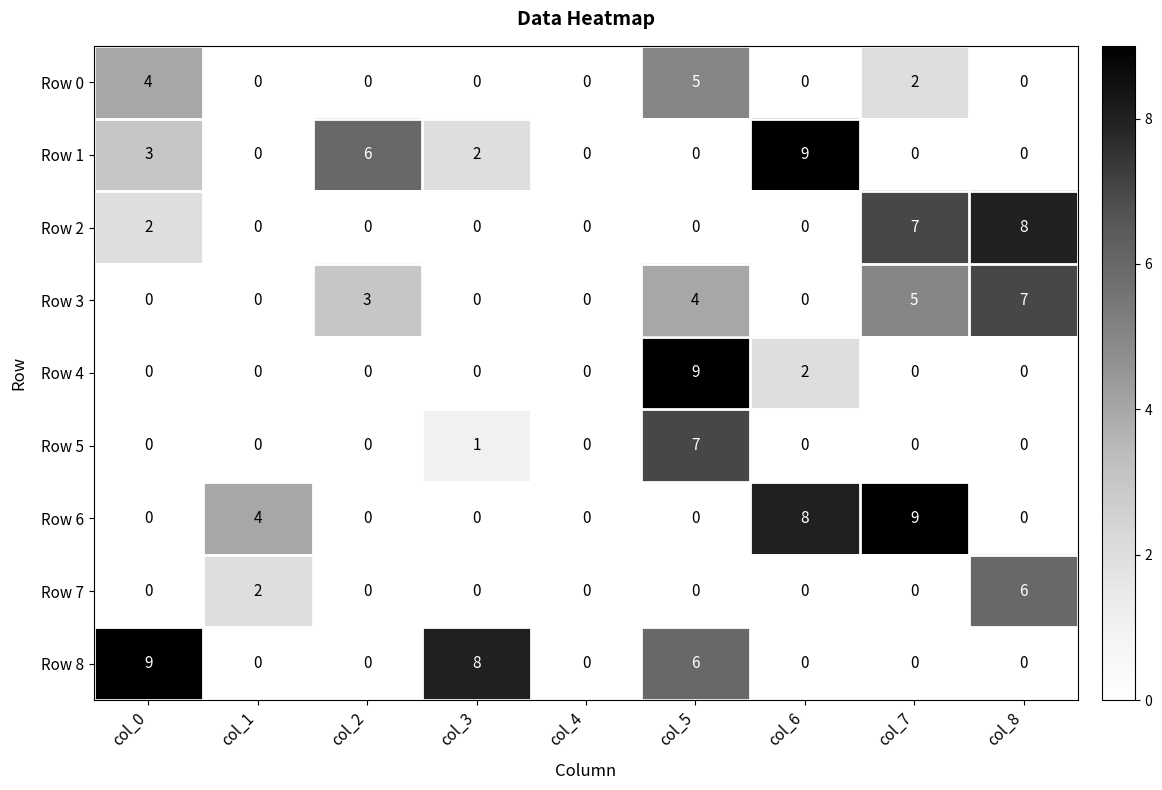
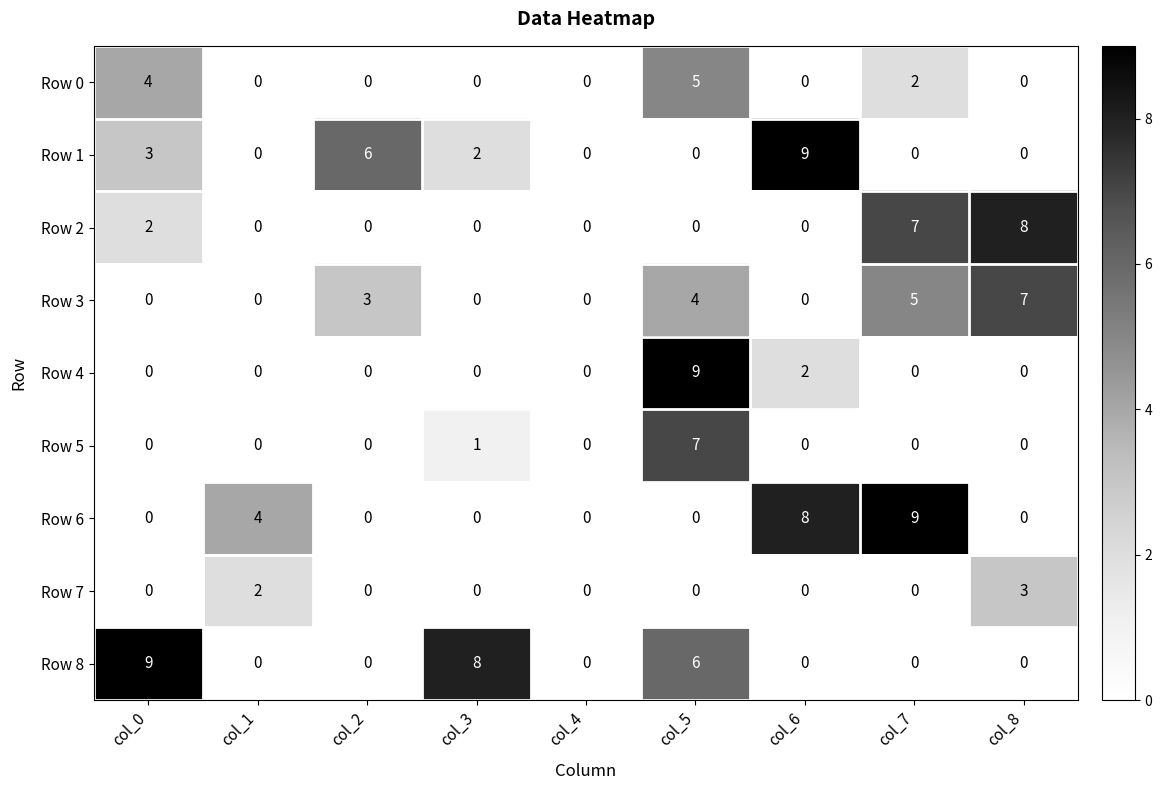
Row 7, col_8: 6 -> 3
